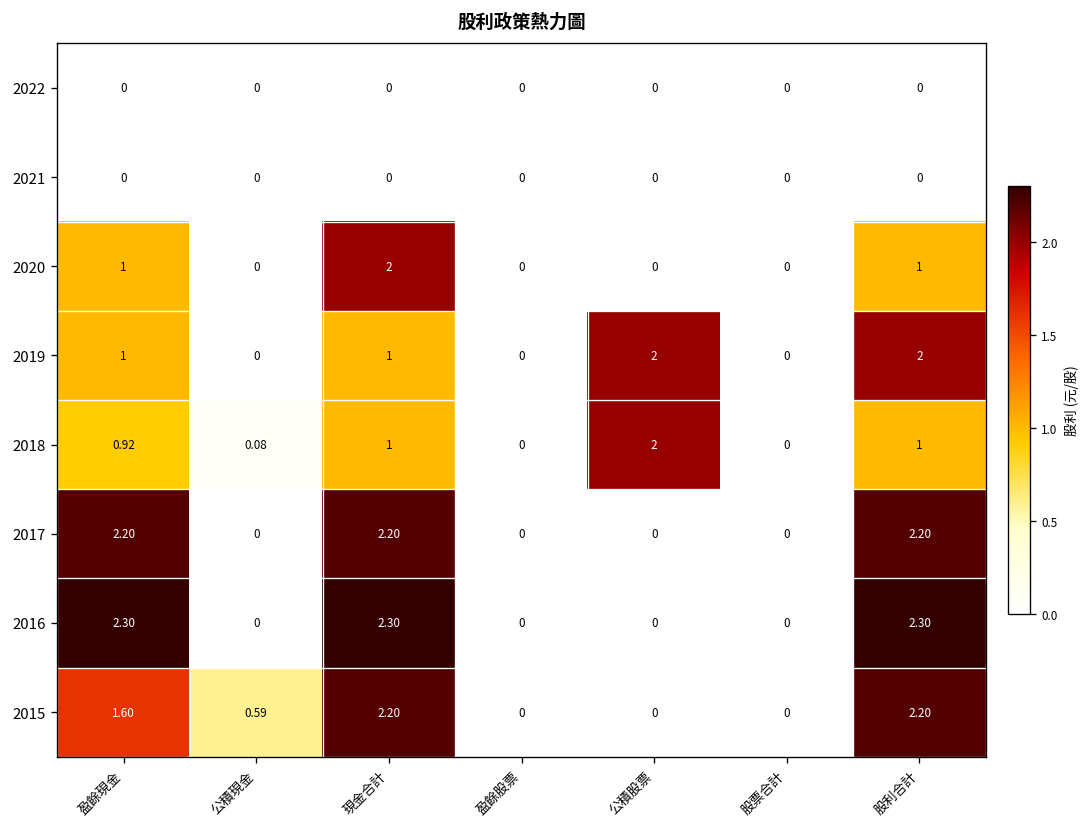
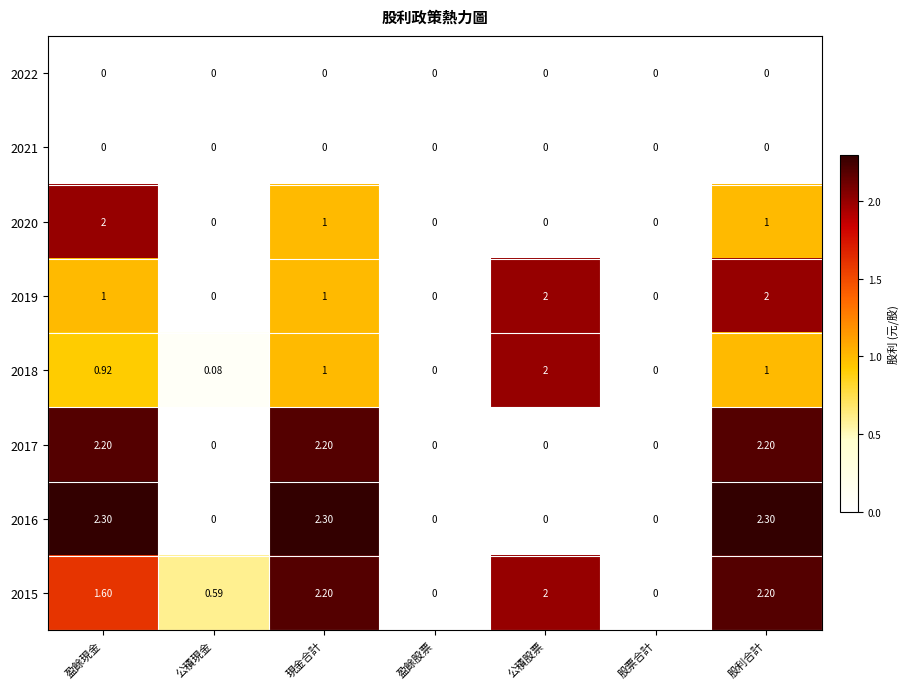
2020, 盈餘現金: 1 -> 2
2020, 現金合計: 2 -> 1
2015, 公積股票: 0 -> 2
